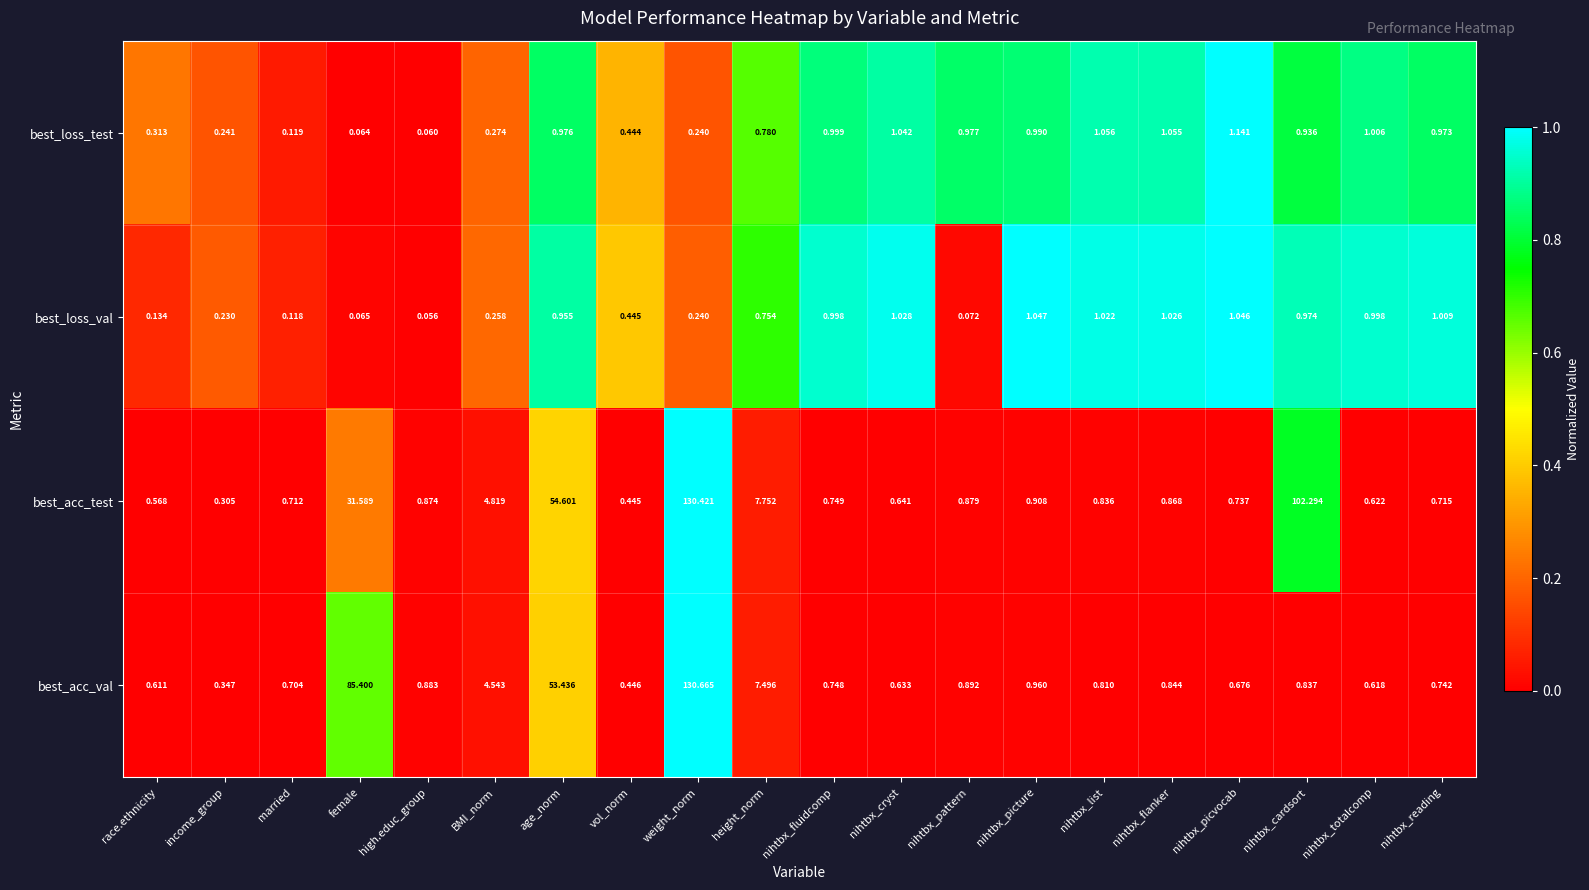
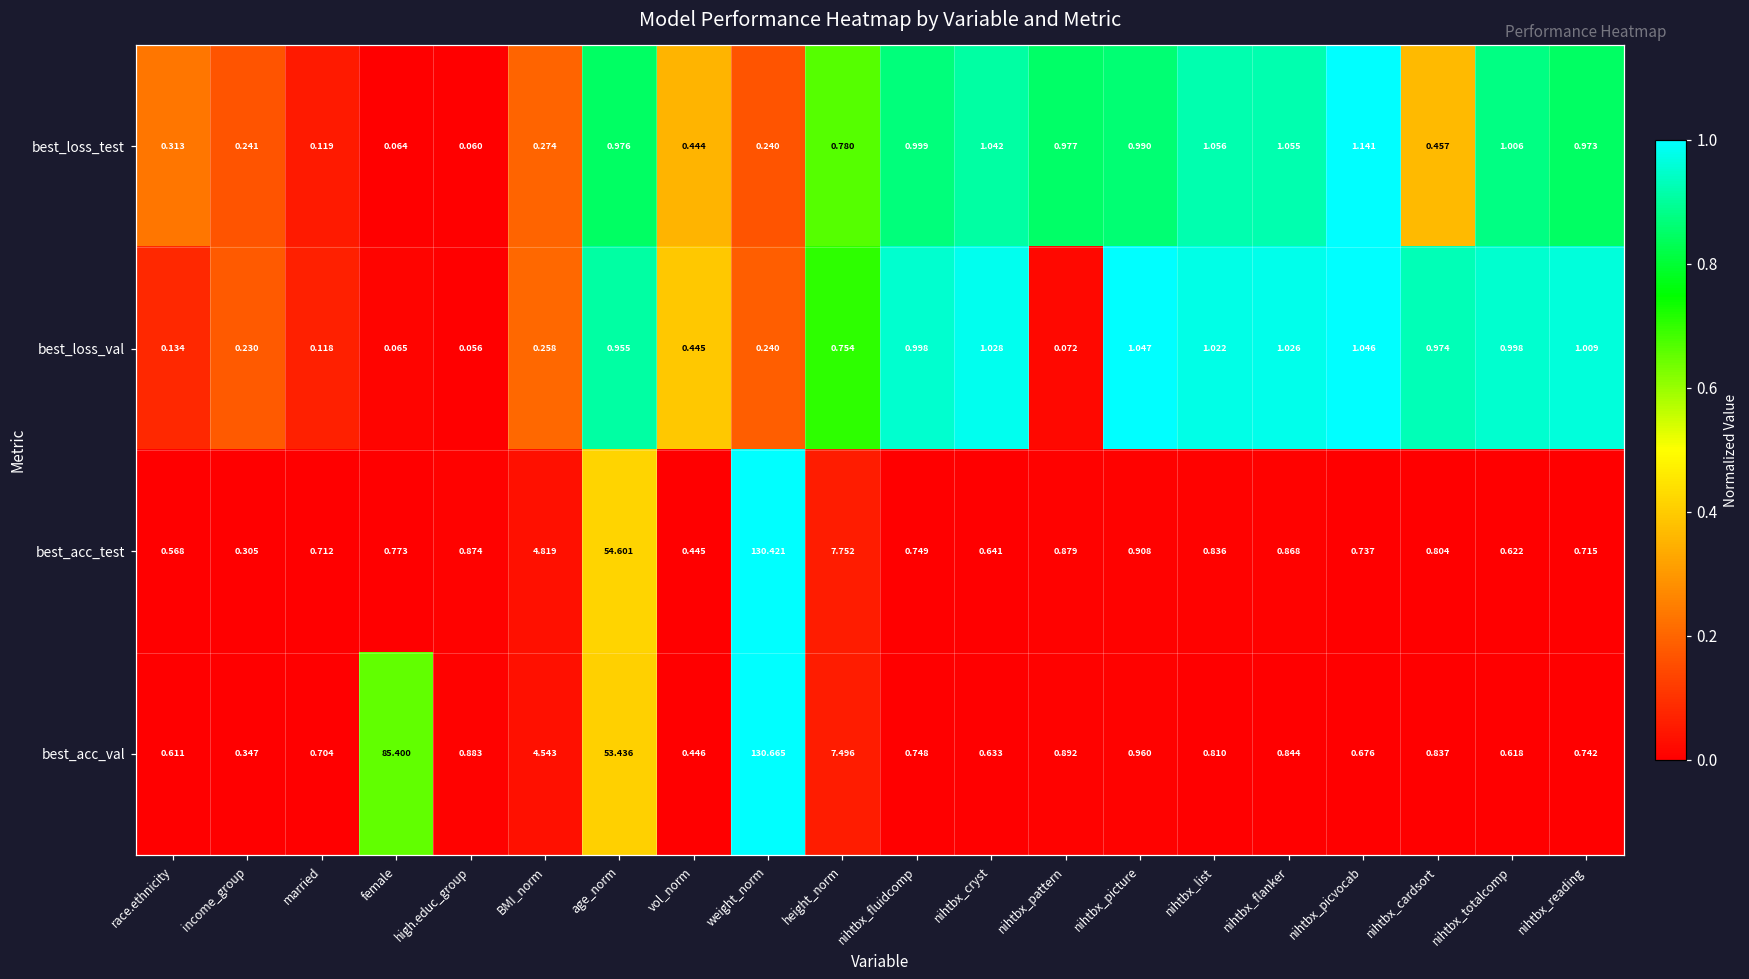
best_loss_test, nihtbx_cardsort: 0.936 -> 0.457
best_acc_test, female: 31.589 -> 0.773
best_acc_test, nihtbx_cardsort: 102.294 -> 0.804
